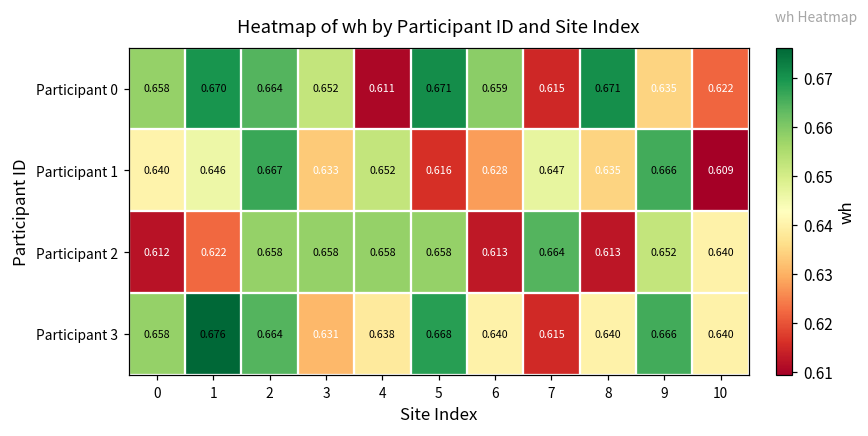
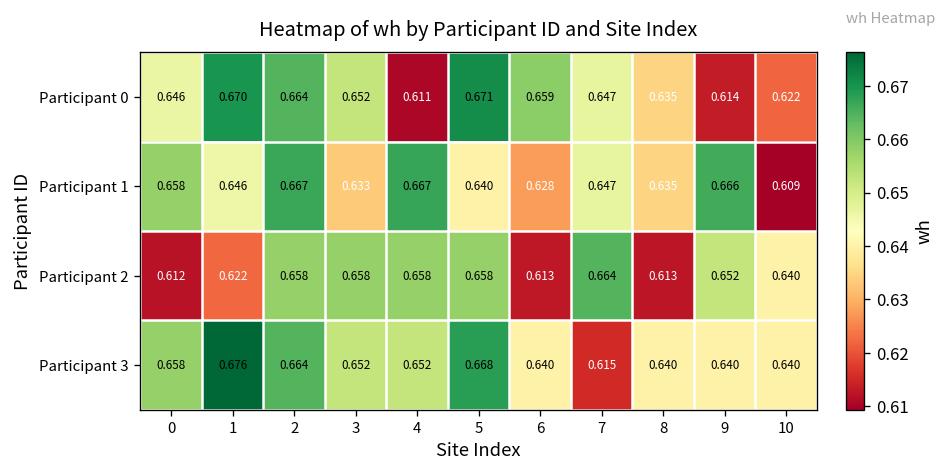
Participant 0, 0: 0.658 -> 0.646
Participant 0, 7: 0.615 -> 0.647
Participant 0, 8: 0.671 -> 0.635
Participant 0, 9: 0.635 -> 0.614
Participant 1, 0: 0.640 -> 0.658
Participant 1, 4: 0.652 -> 0.667
Participant 1, 5: 0.616 -> 0.640
Participant 3, 3: 0.631 -> 0.652
Participant 3, 4: 0.638 -> 0.652
Participant 3, 9: 0.666 -> 0.640
